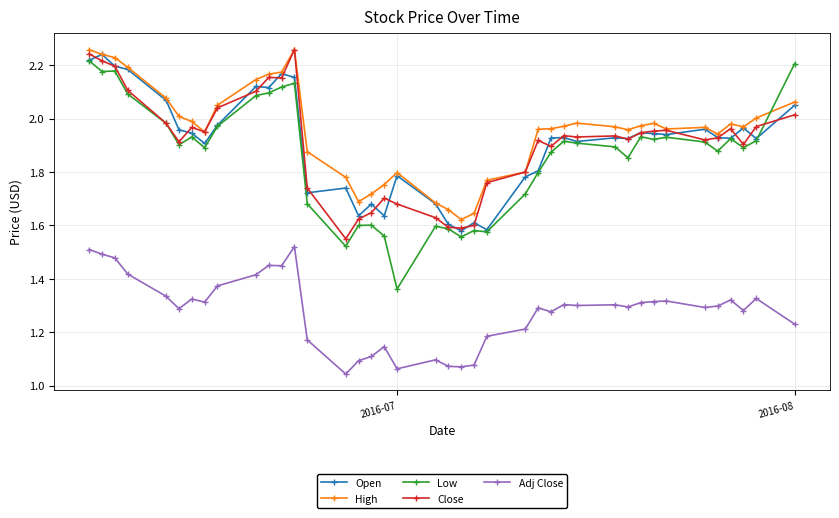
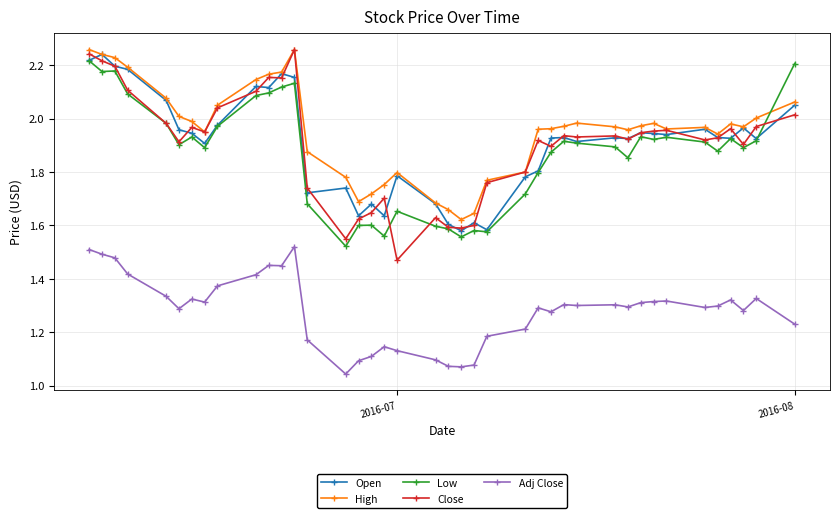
Low, 2016-07: 1.36 -> 1.65
Close, 2016-07: 1.68 -> 1.47
Adj Close, 2016-07: 1.06 -> 1.13
